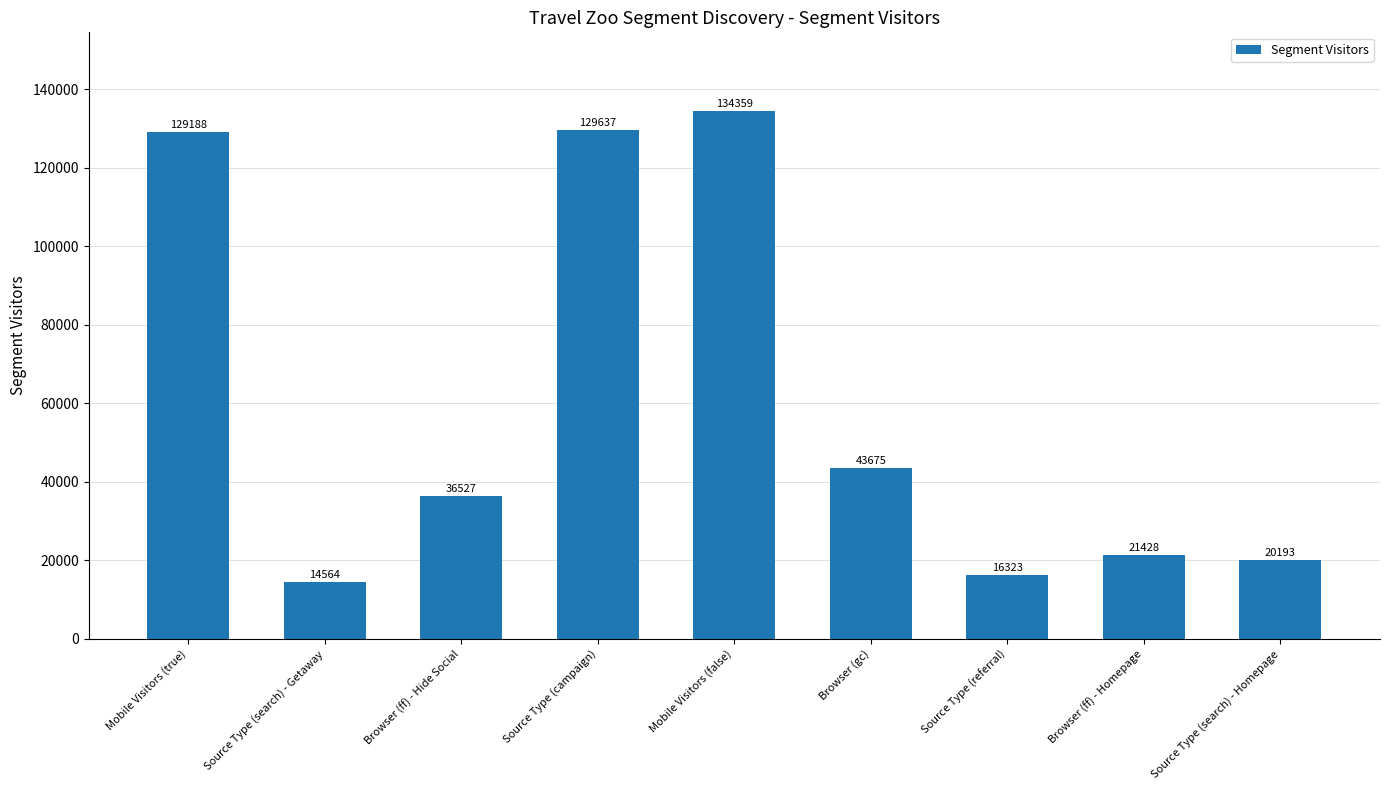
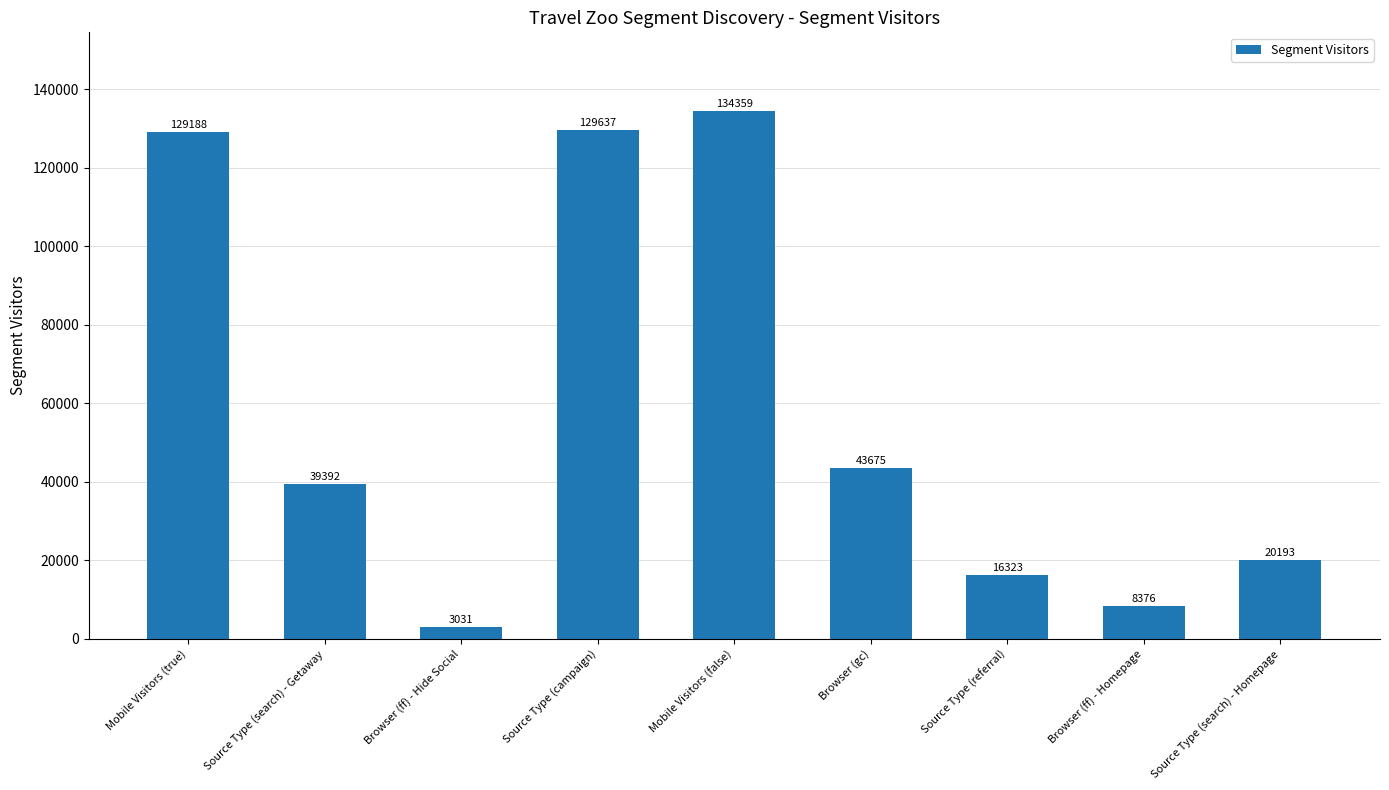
Source Type (search) - Getaway: 14564 -> 39392
Browser (ff) - Hide Social: 36527 -> 3031
Browser (ff) - Homepage: 21428 -> 8376
